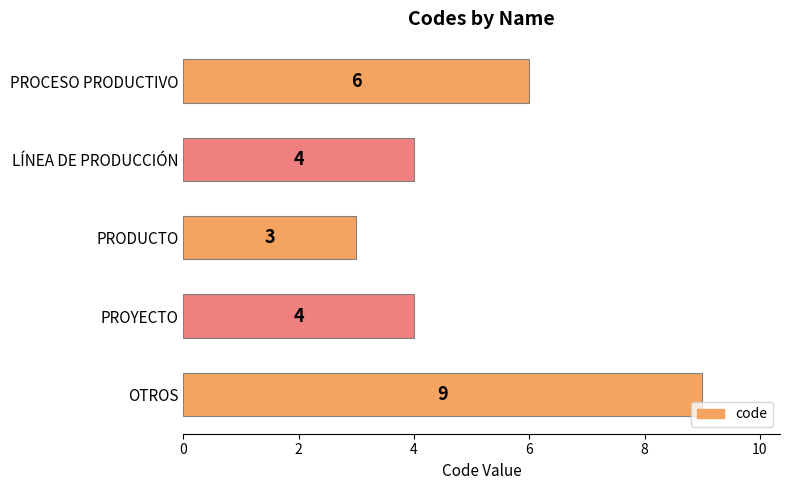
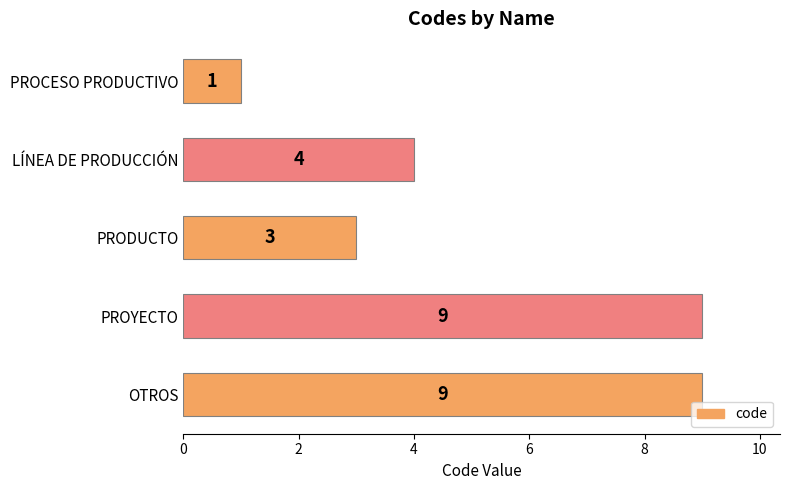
PROCESO PRODUCTIVO: 6 -> 1
PROYECTO: 4 -> 9
